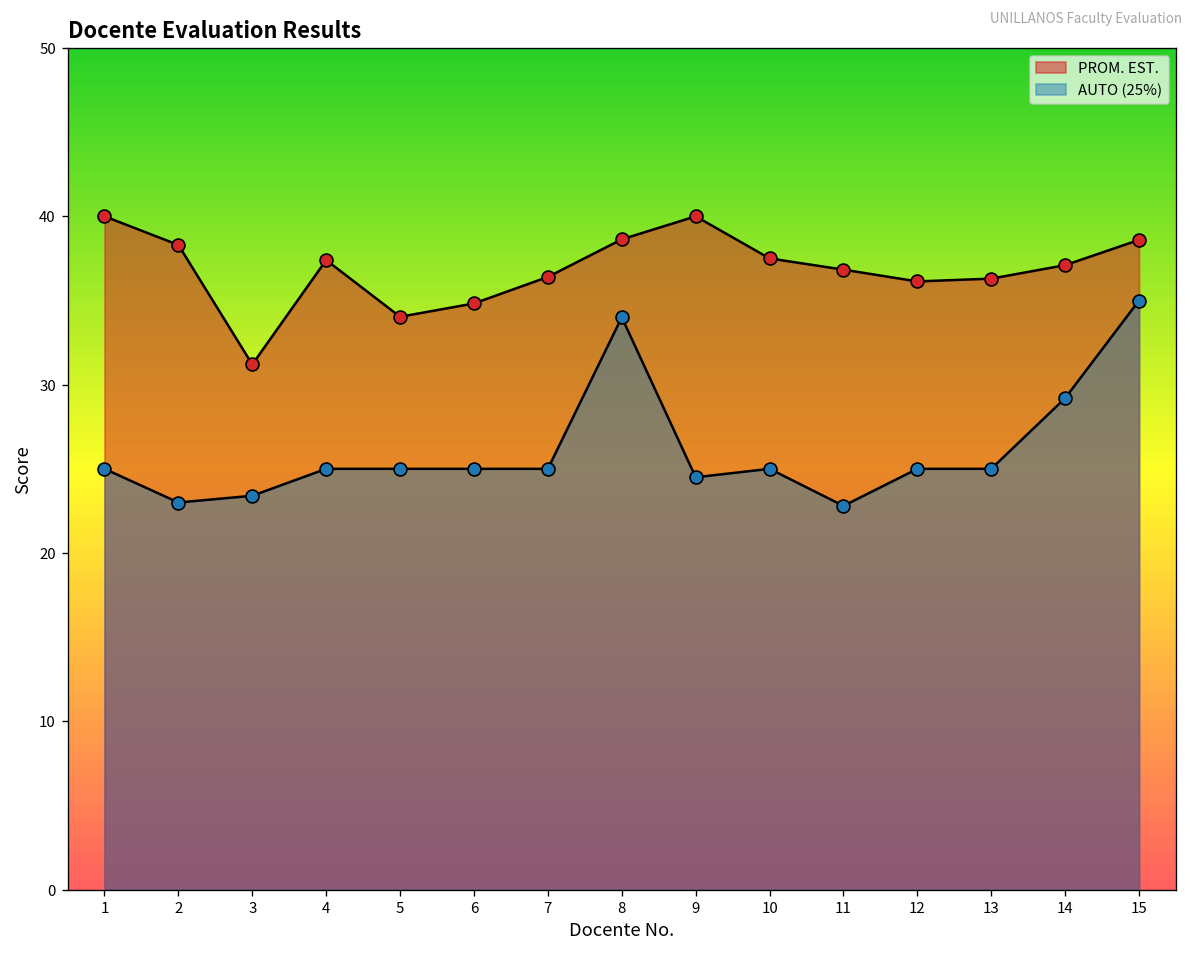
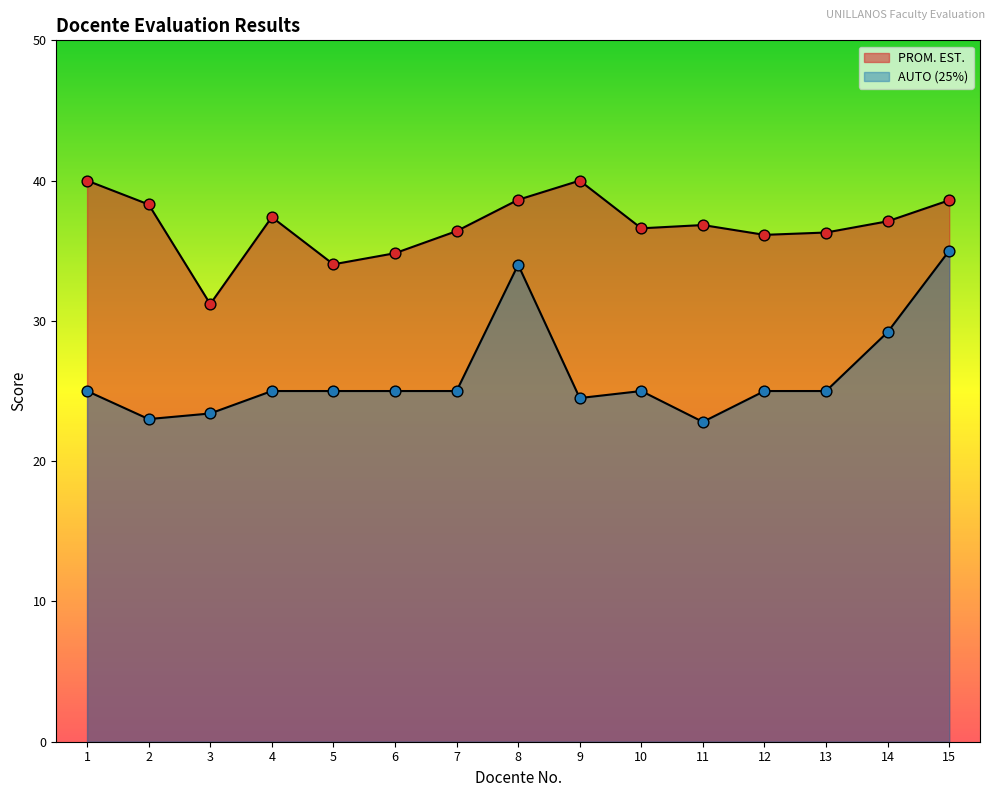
PROM. EST., 10: 37.5 -> 36.6
